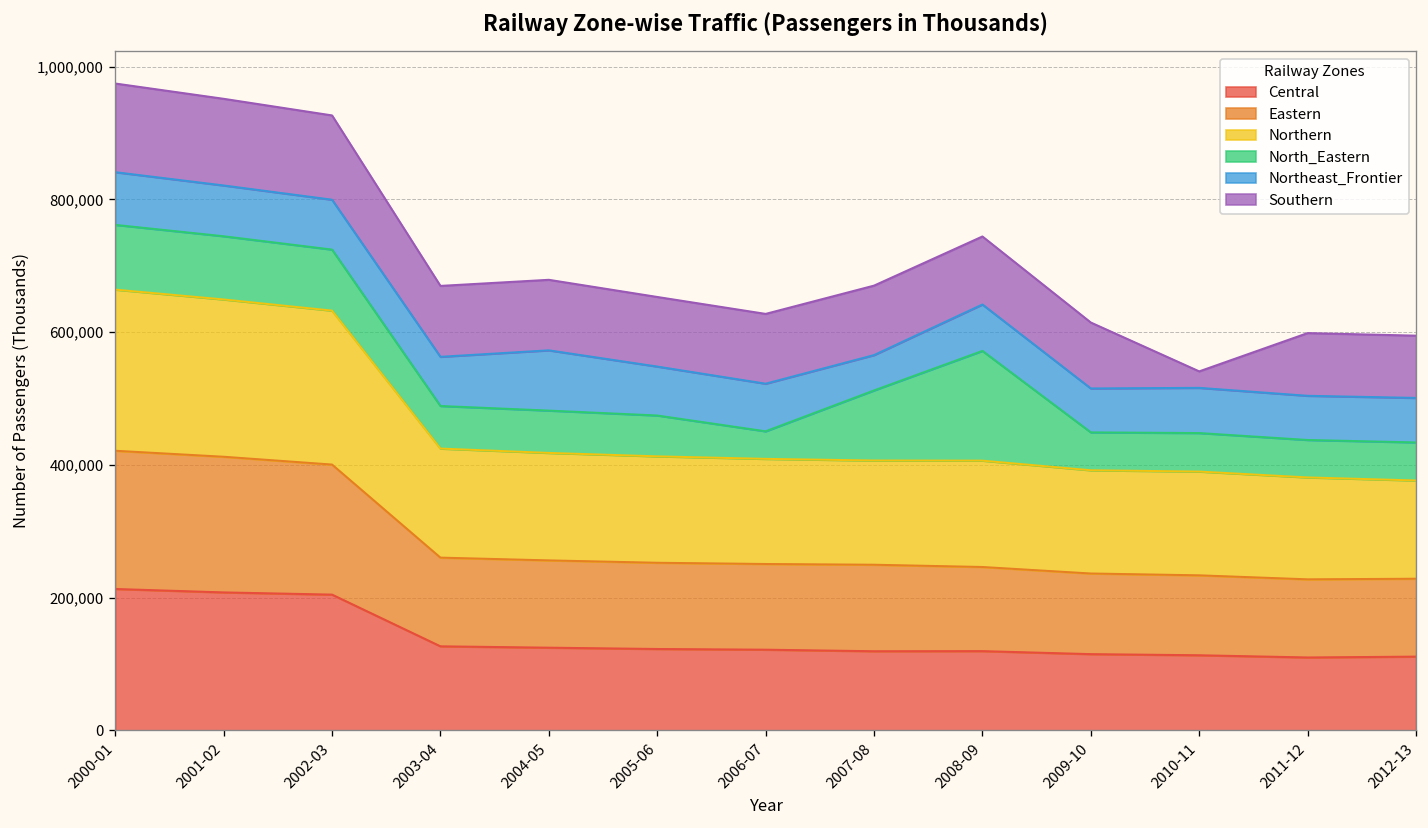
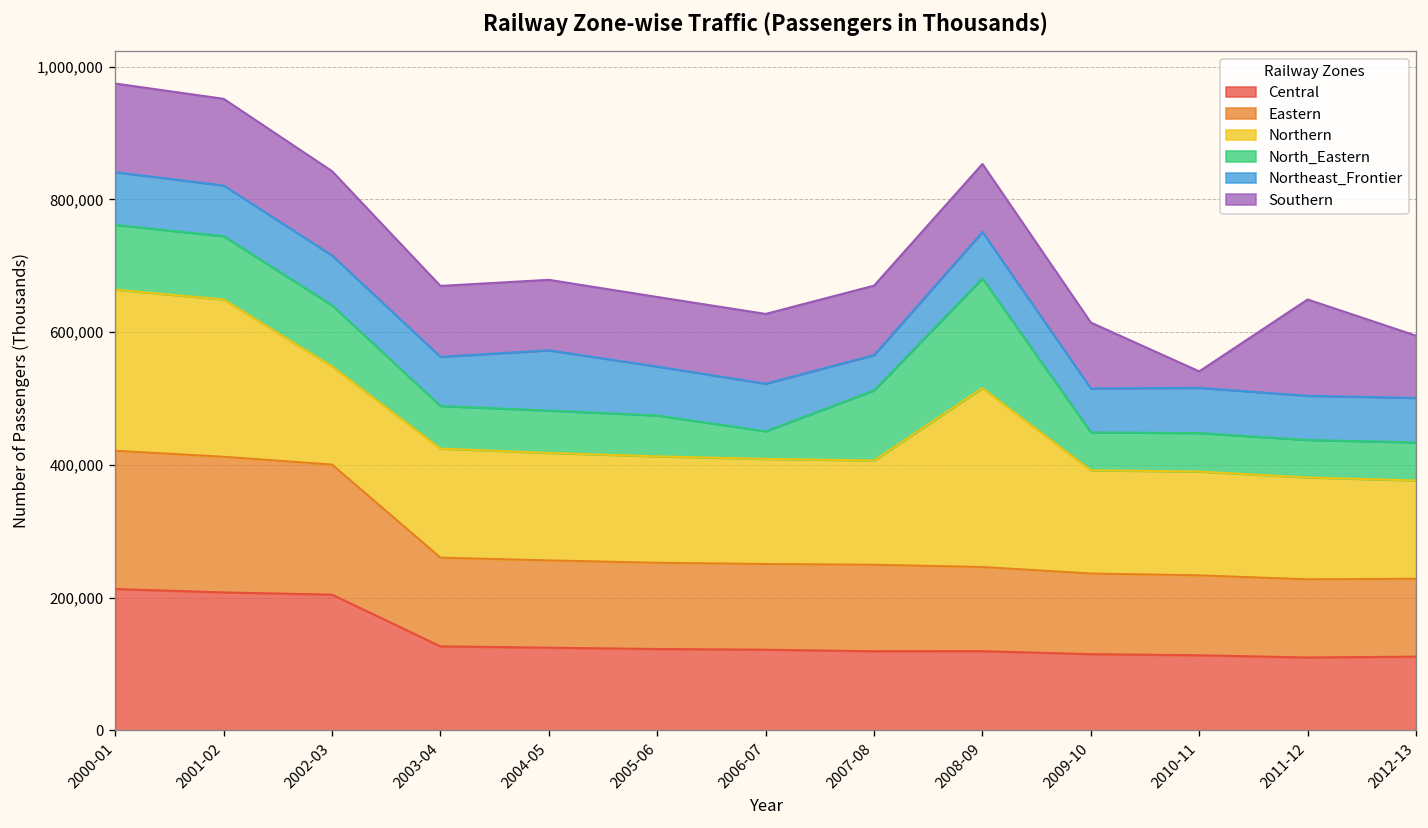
Northern, 2002-03: 230,000 -> 150,000
Northern, 2008-09: 160,000 -> 270,000
Southern, 2011-12: 90,000 -> 150,000
